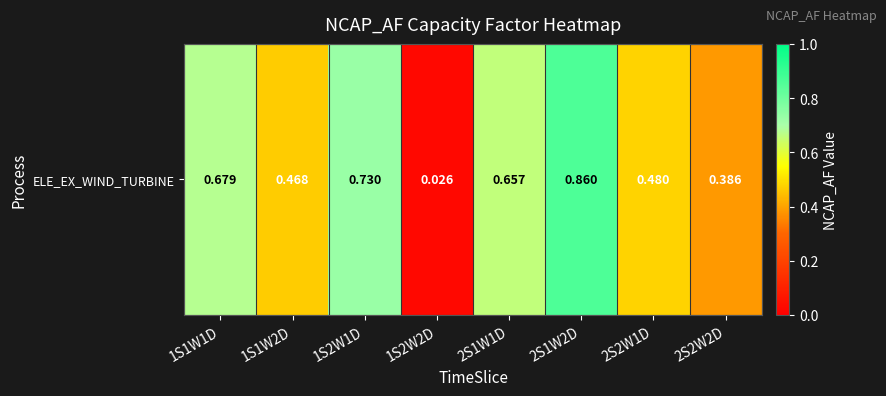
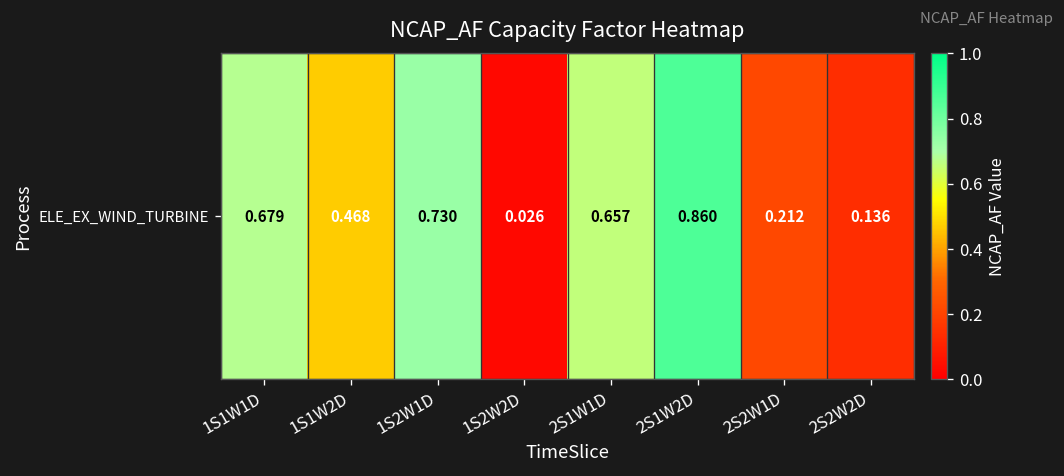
ELE_EX_WIND_TURBINE, 2S2W1D: 0.480 -> 0.212
ELE_EX_WIND_TURBINE, 2S2W2D: 0.386 -> 0.136
